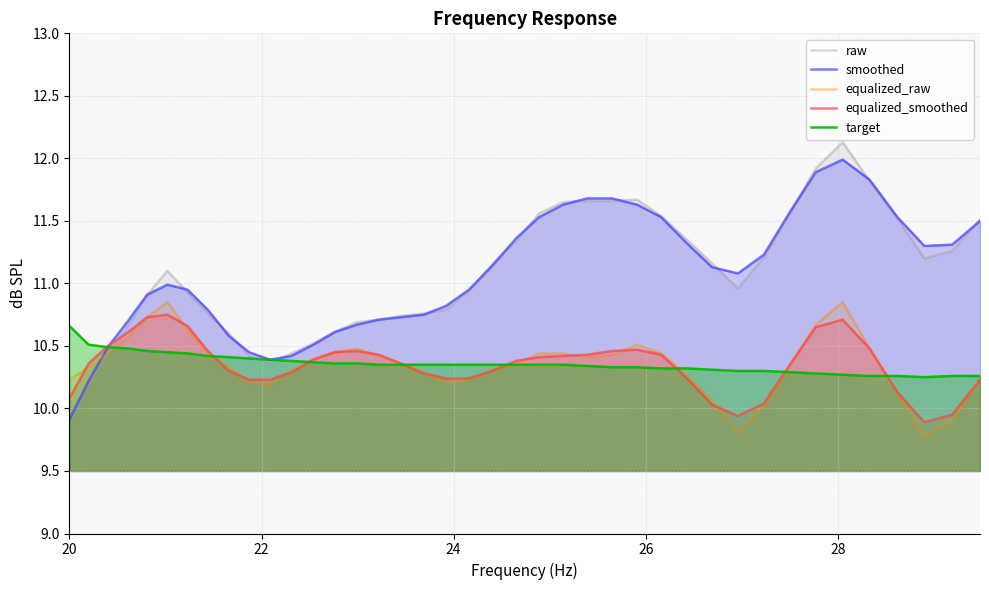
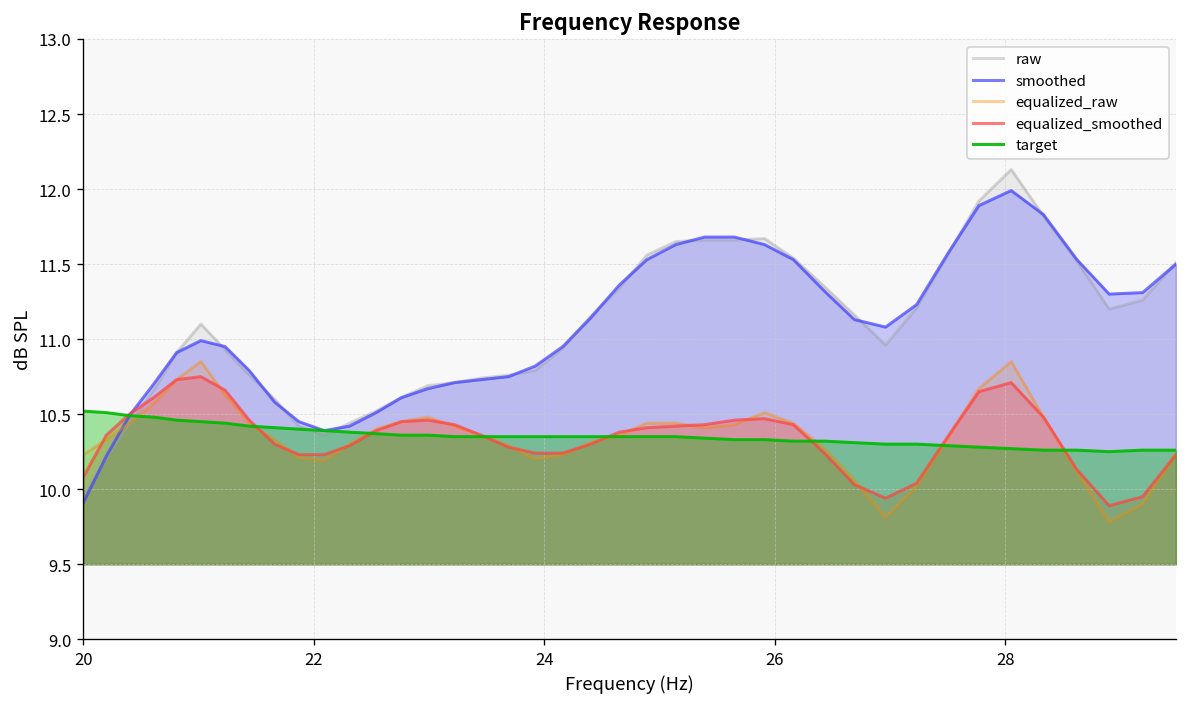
target, 20: 10.66 -> 10.52
